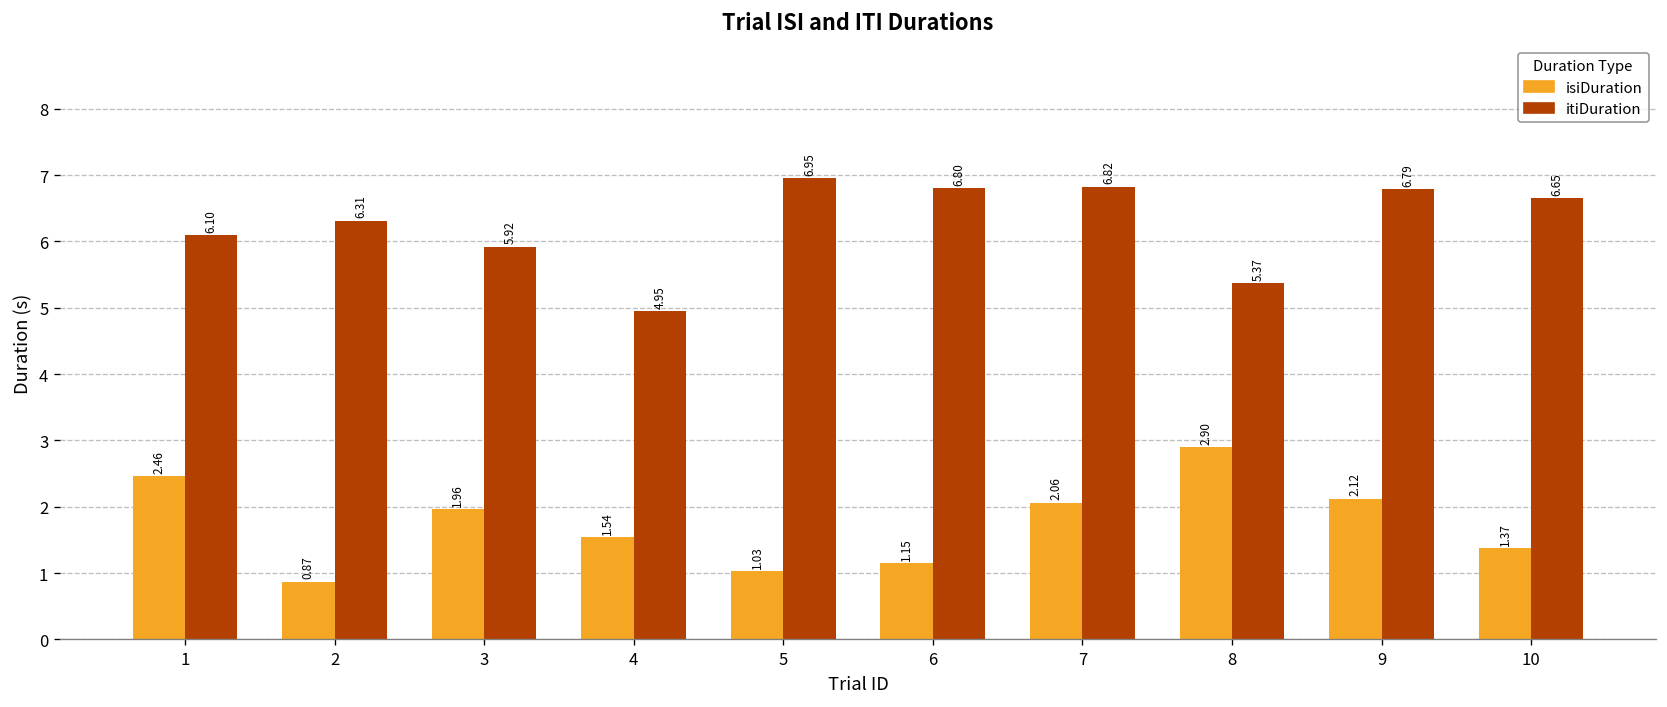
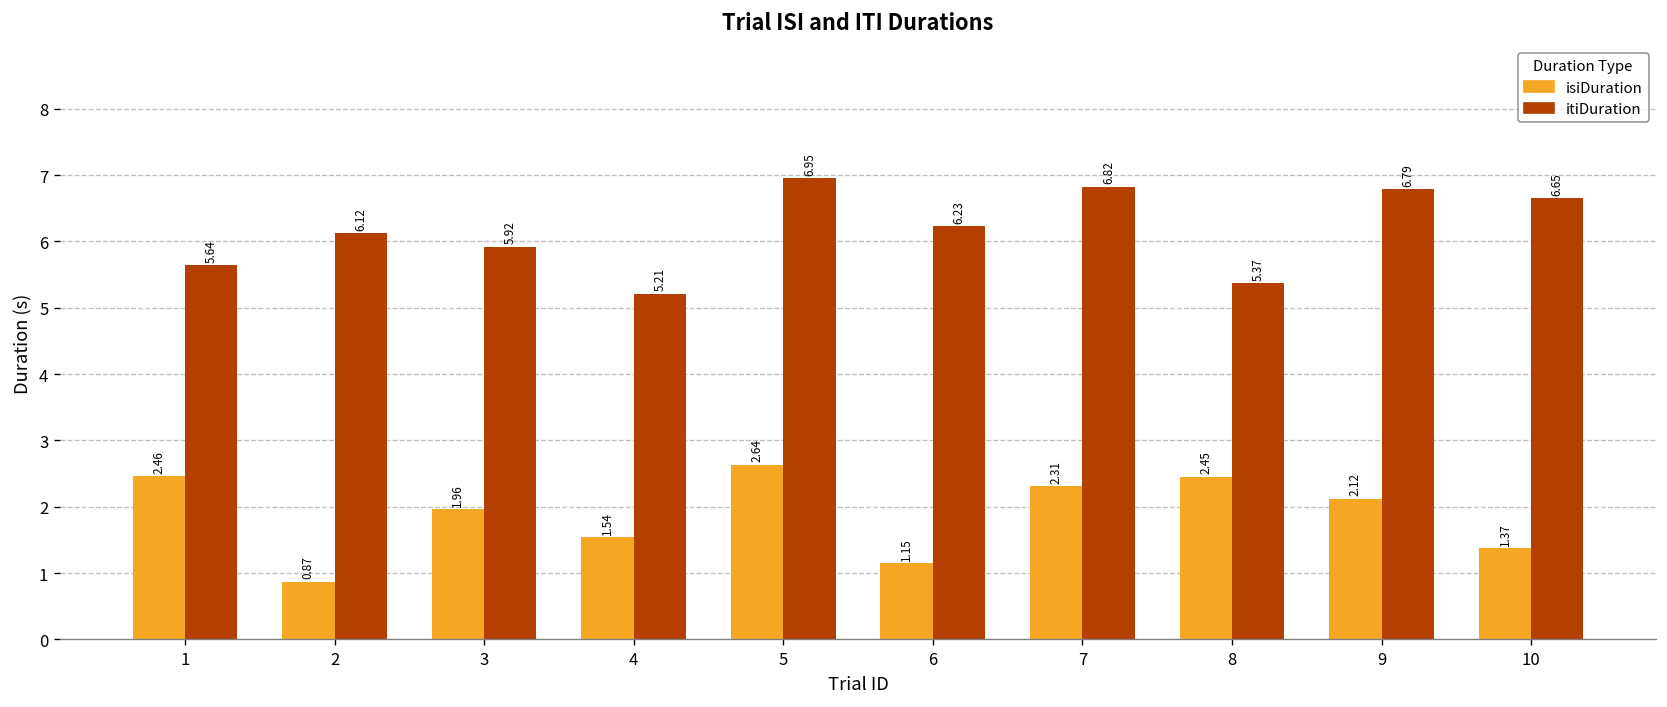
itiDuration, 1: 6.10 -> 5.64
itiDuration, 2: 6.31 -> 6.12
itiDuration, 4: 4.95 -> 5.21
isiDuration, 5: 1.03 -> 2.64
itiDuration, 6: 6.80 -> 6.23
isiDuration, 7: 2.06 -> 2.31
isiDuration, 8: 2.90 -> 2.45
